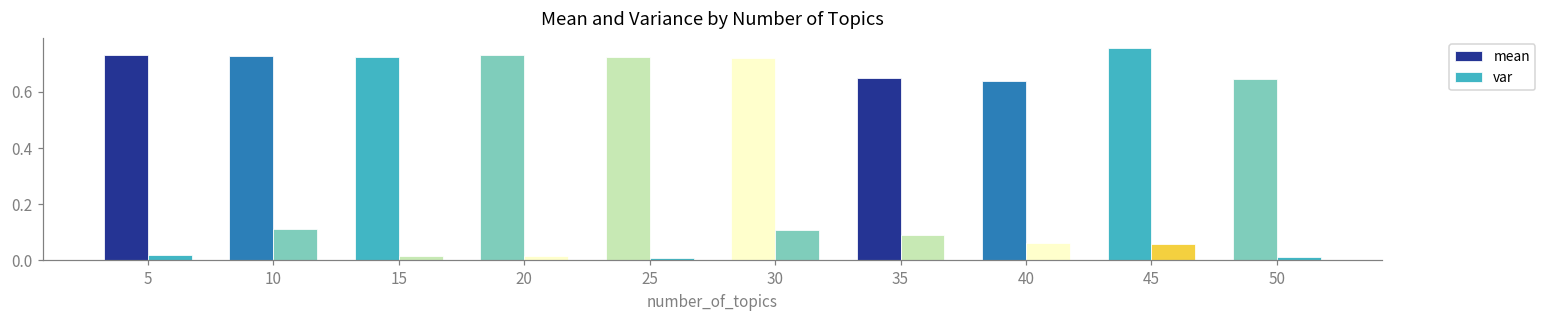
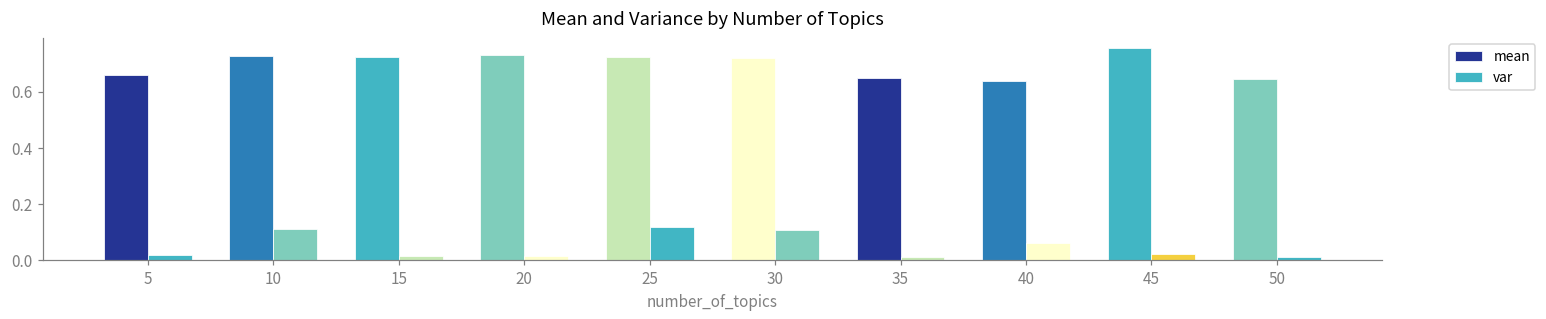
mean, 5: 0.73 -> 0.66
var, 25: 0.01 -> 0.12
var, 35: 0.09 -> 0.01
var, 45: 0.06 -> 0.02
